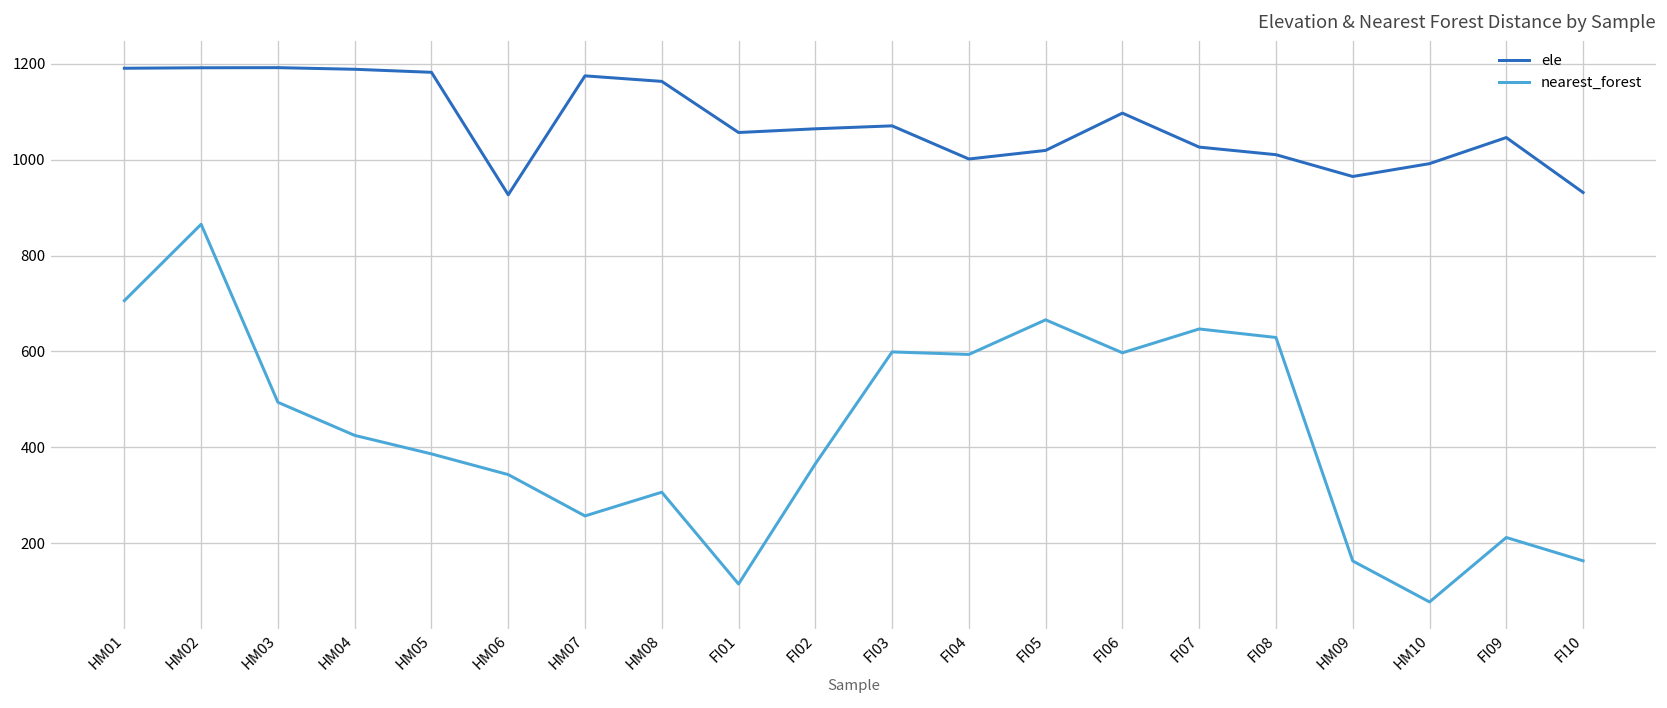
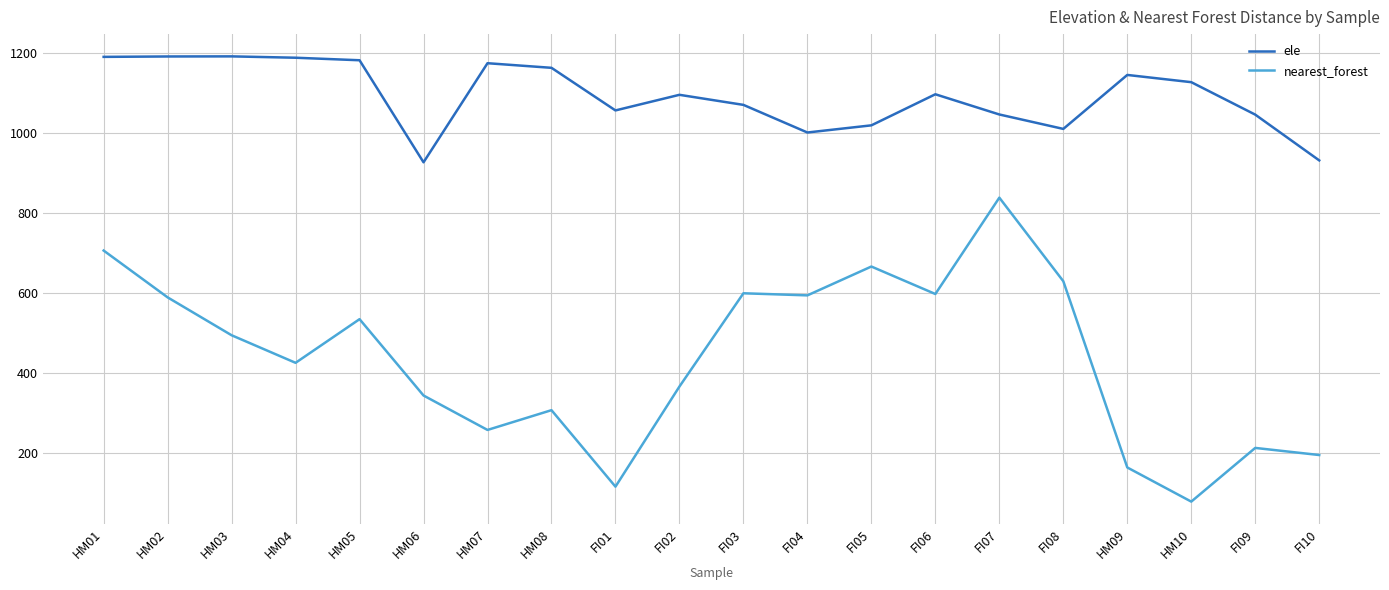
nearest_forest, HM02: 870 -> 590
nearest_forest, HM05: 390 -> 530
ele, FI02: 1060 -> 1100
ele, FI07: 1030 -> 1050
nearest_forest, FI07: 650 -> 840
ele, HM09: 960 -> 1150
ele, HM10: 990 -> 1130
nearest_forest, FI10: 160 -> 190
